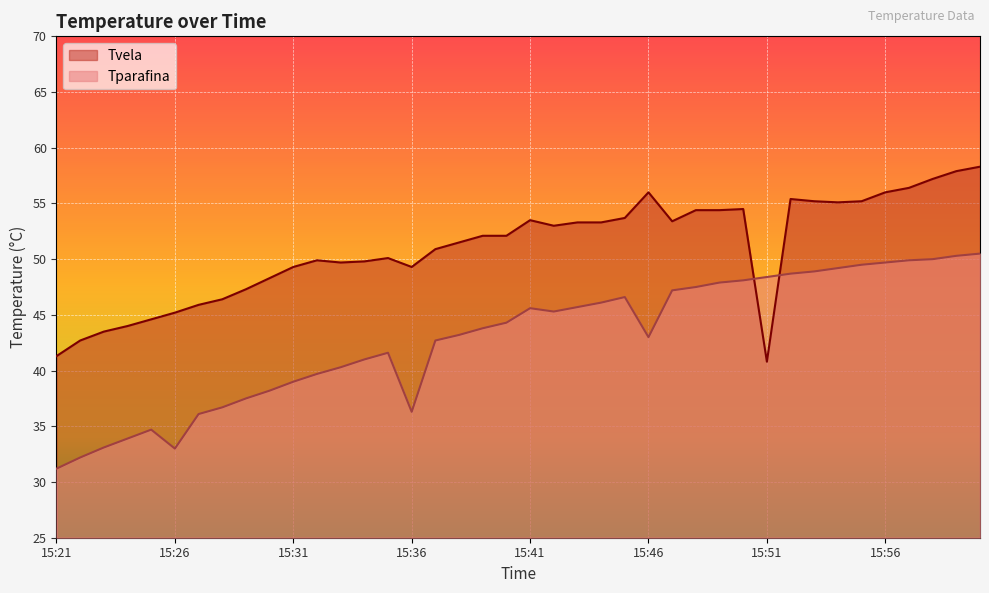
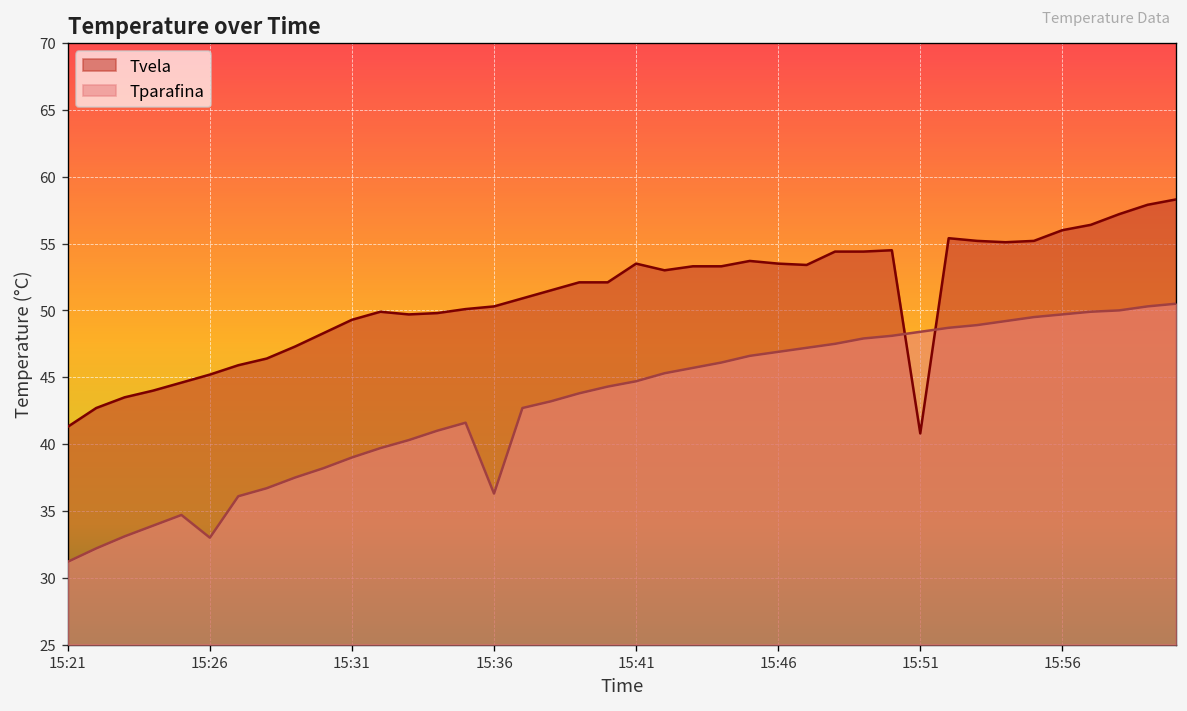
Tvela, 15:36: 49.3 -> 50.3
Tparafina, 15:41: 45.6 -> 44.7
Tvela, 15:46: 56.0 -> 53.5
Tparafina, 15:46: 43.0 -> 46.9
